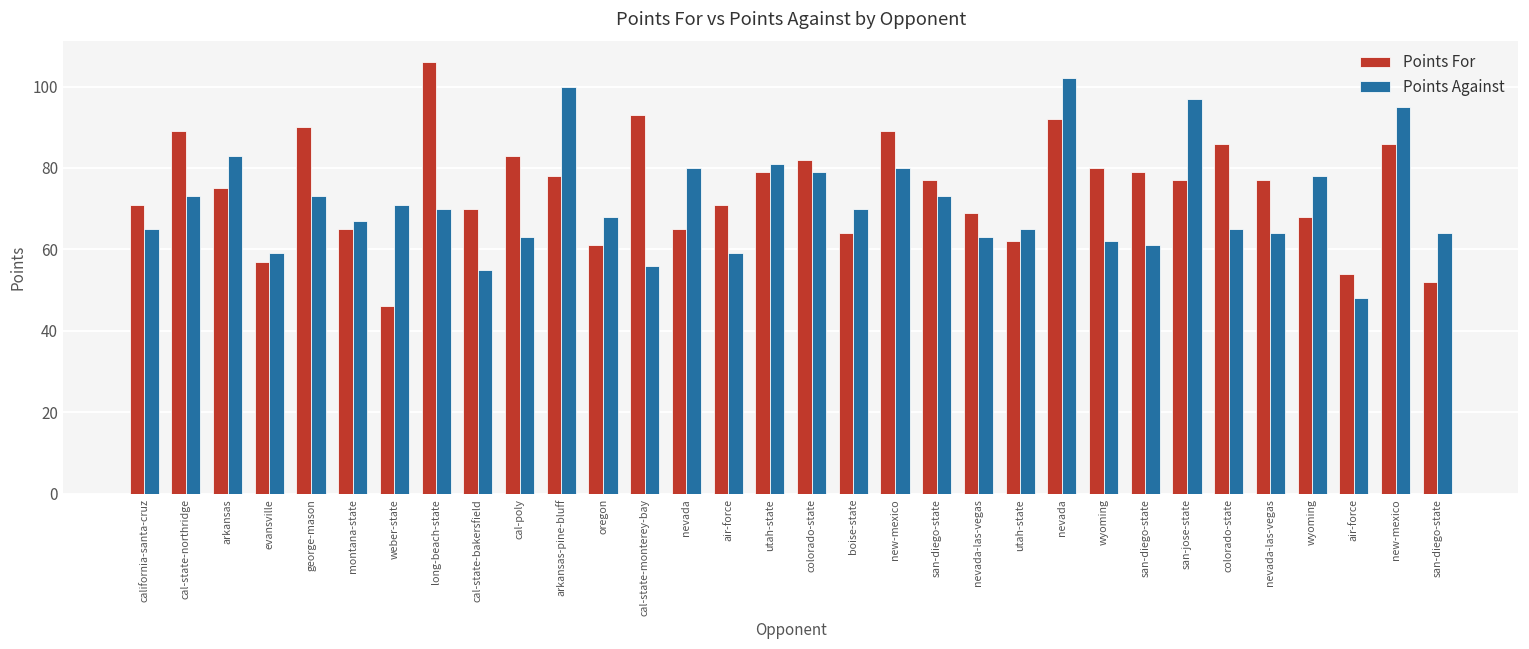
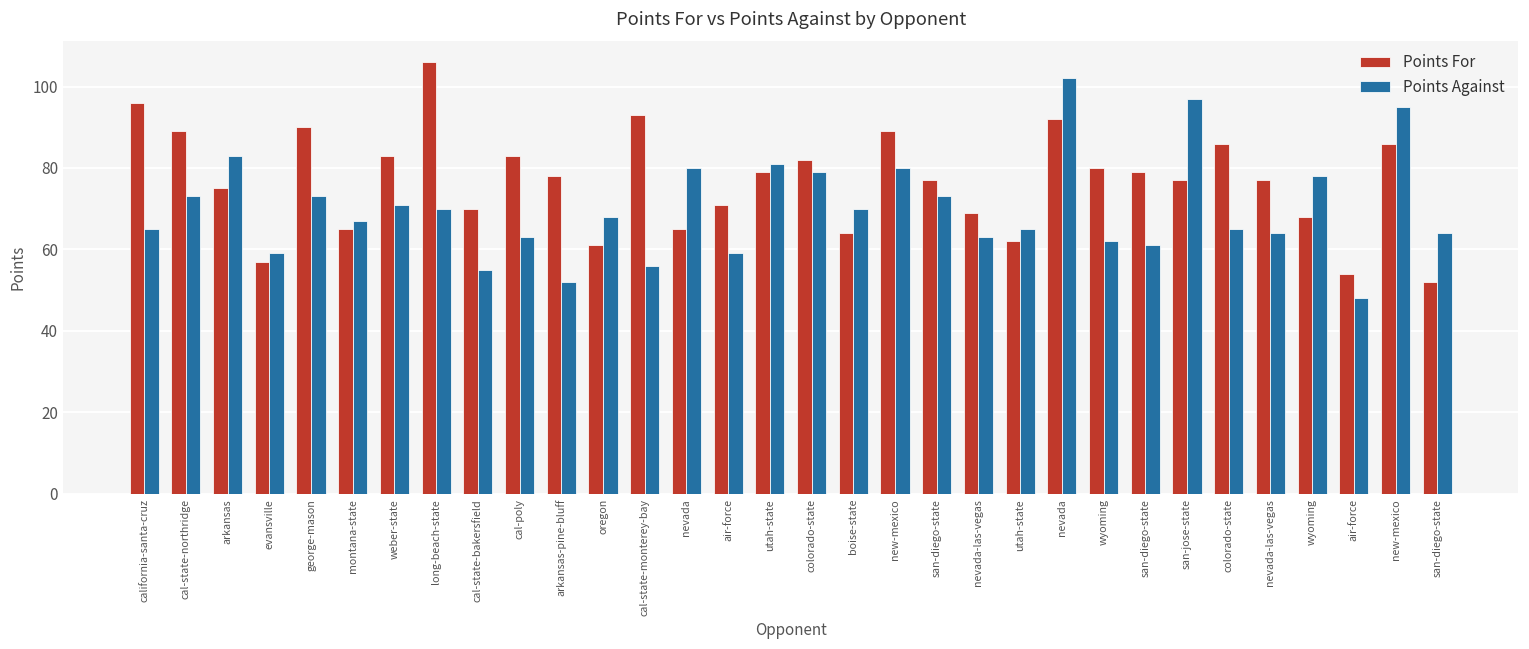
Points For, california-santa-cruz: 71 -> 96
Points For, weber-state: 46 -> 83
Points Against, arkansas-pine-bluff: 100 -> 52
